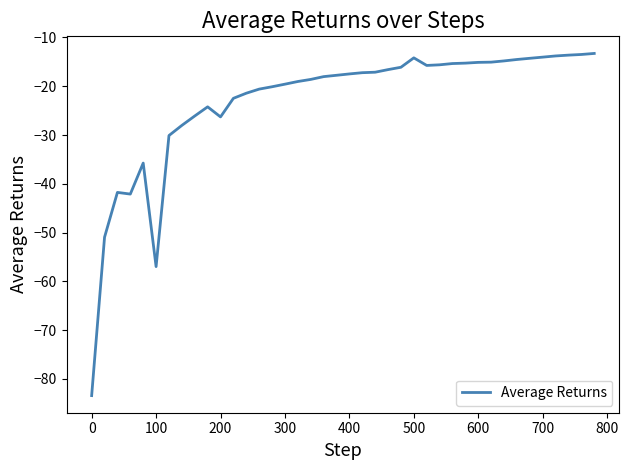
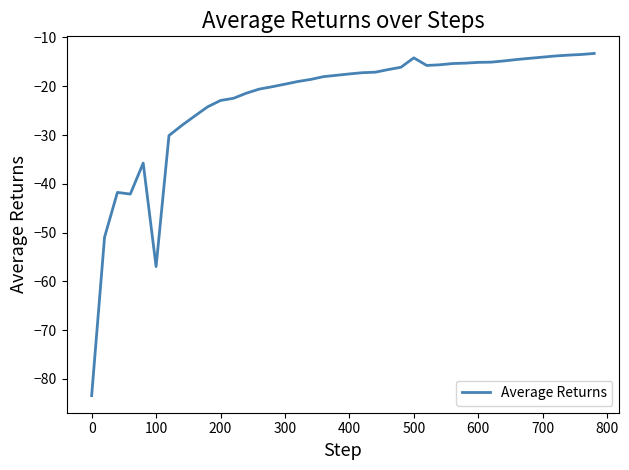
200: -26 -> -23
